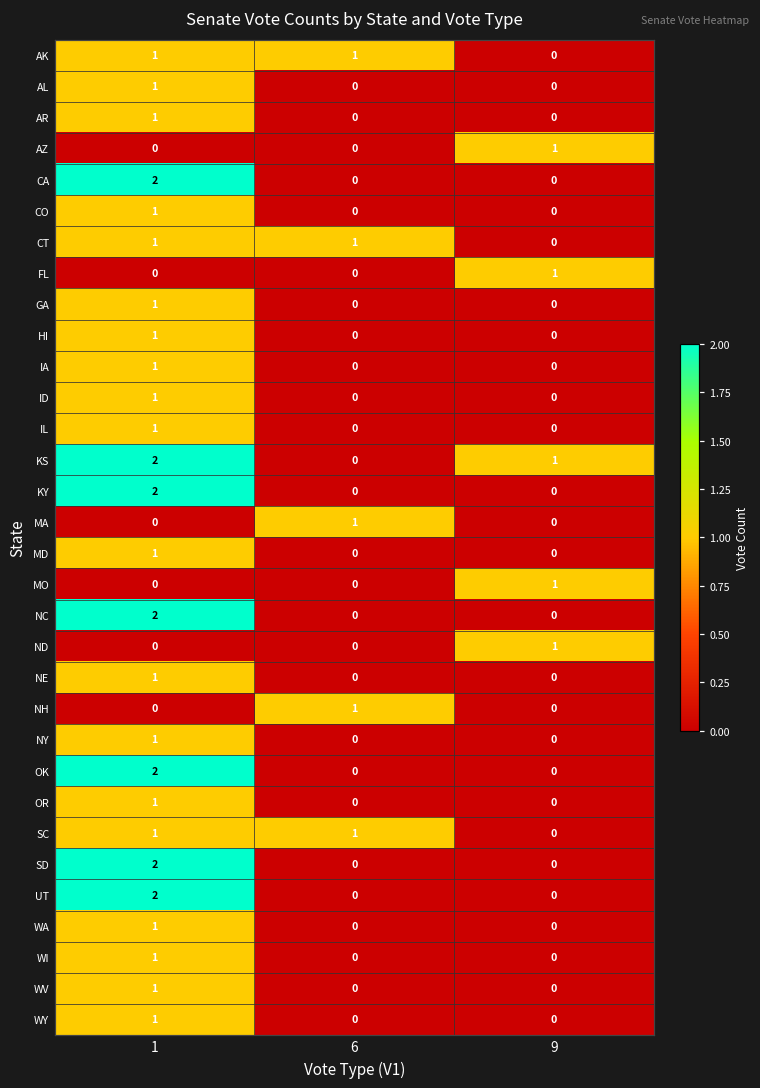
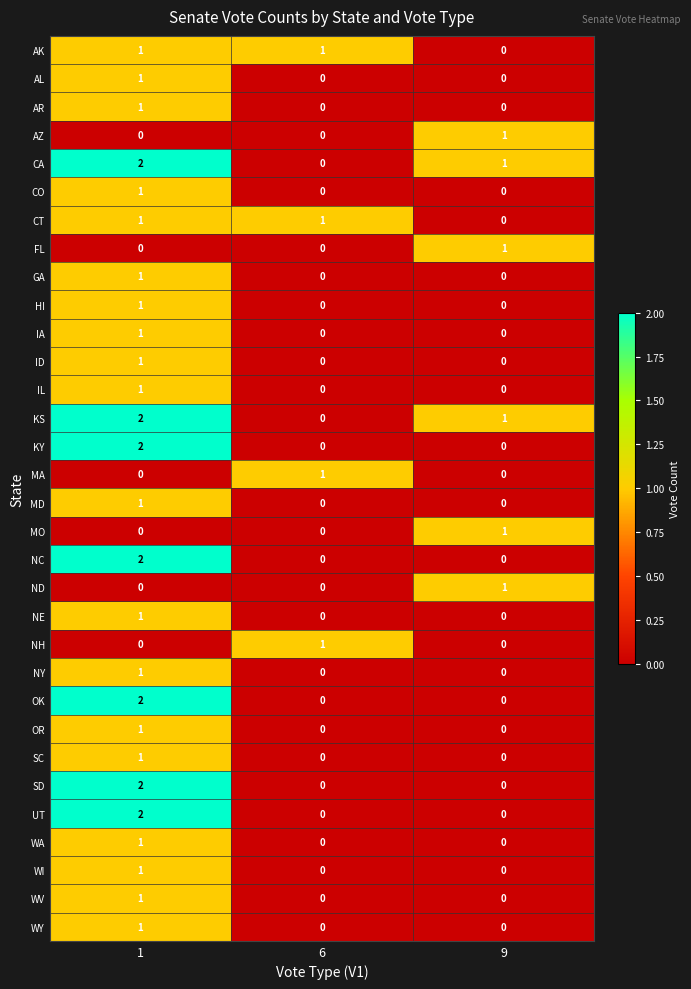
CA, 9: 0 -> 1
SC, 6: 1 -> 0
